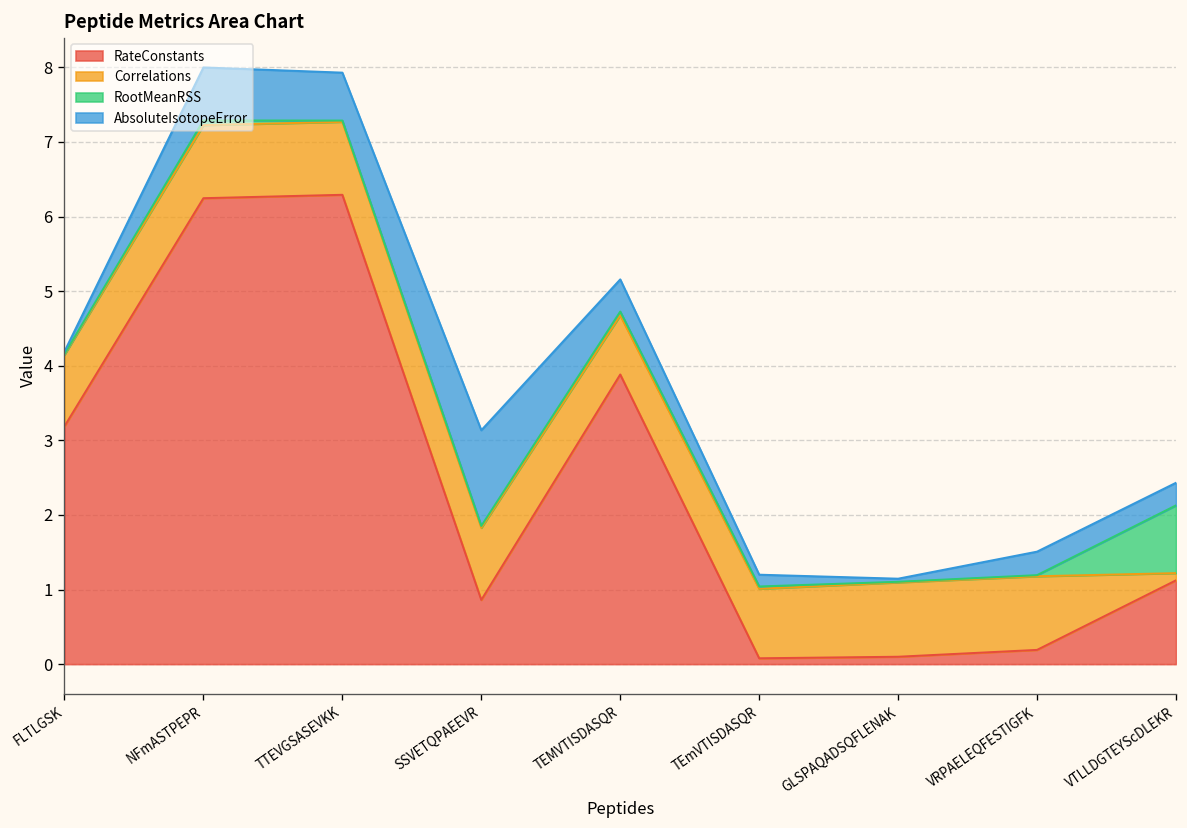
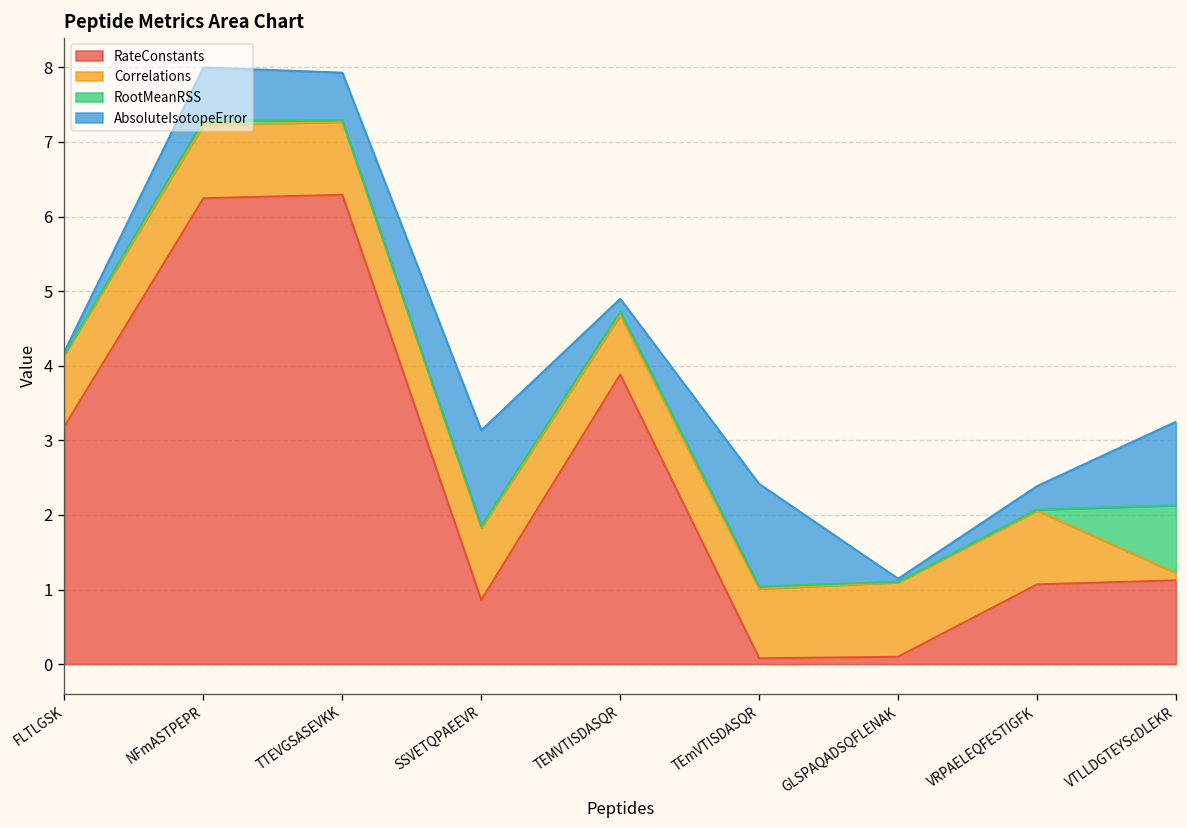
AbsoluteIsotopeError, TEMVTISDASQR: 0.4 -> 0.2
AbsoluteIsotopeError, TEmVTISDASQR: 0.2 -> 1.4
RateConstants, VRPAELEQFESTIGFK: 0.2 -> 1.1
AbsoluteIsotopeError, VTLLDGTEYScDLEKR: 0.3 -> 1.1
